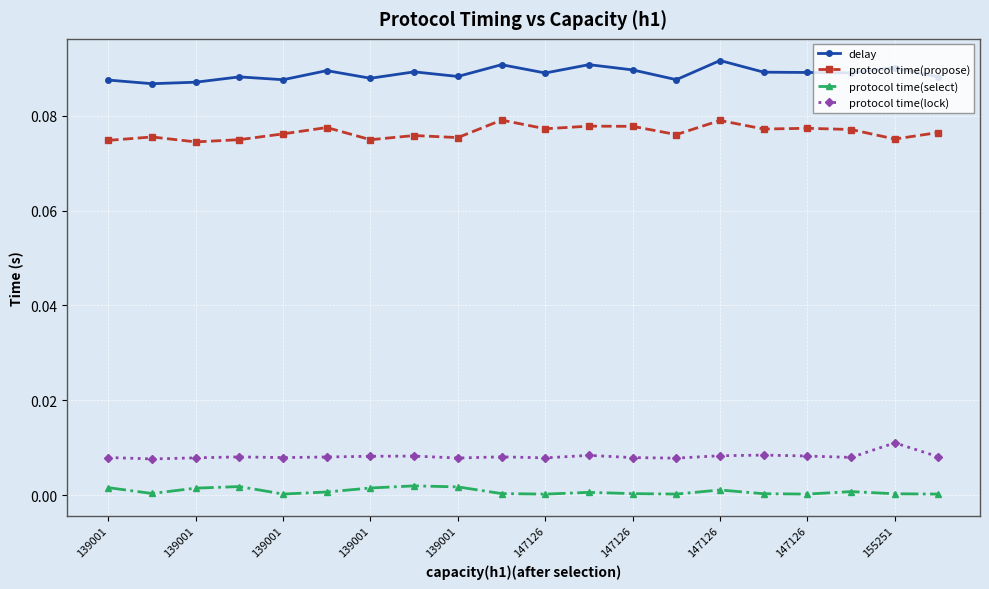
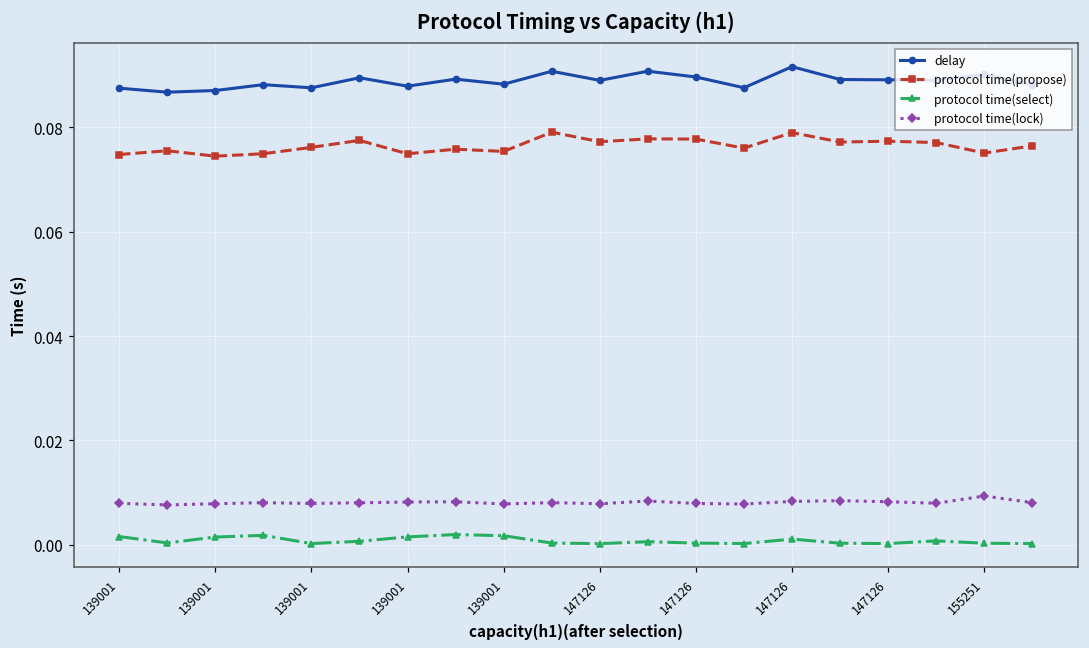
protocol time(lock), 155251: 0.011 -> 0.009
